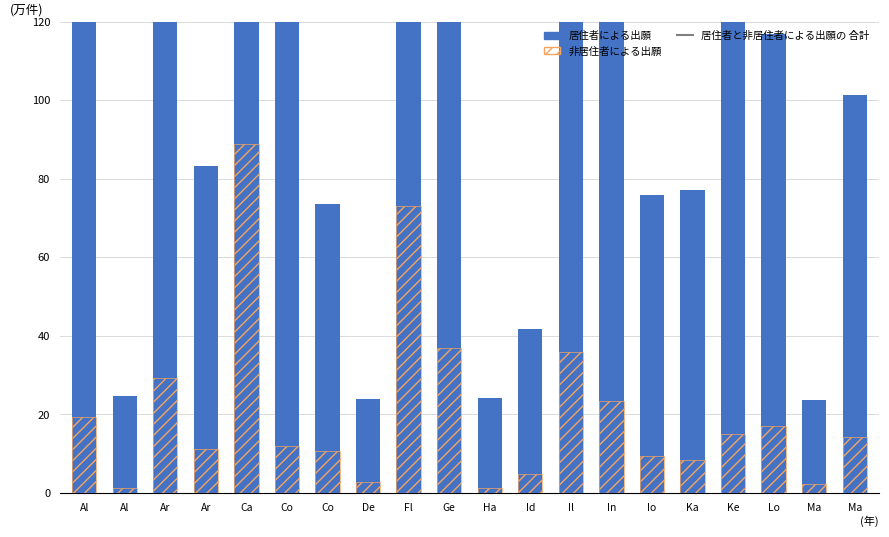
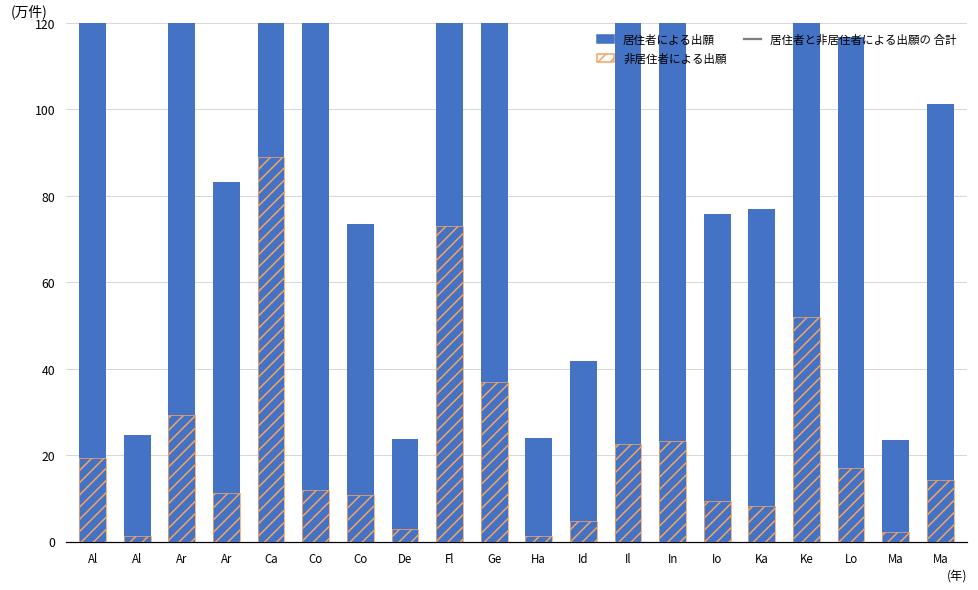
非居住者による出願, Il: 36 -> 23
非居住者による出願, Ke: 15 -> 52
